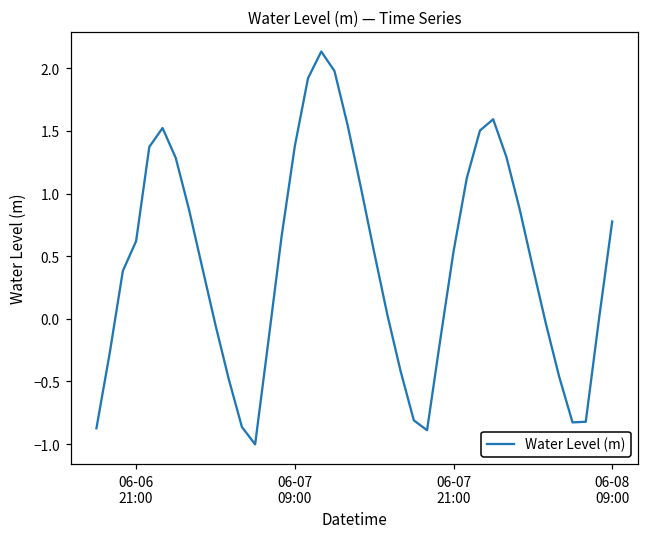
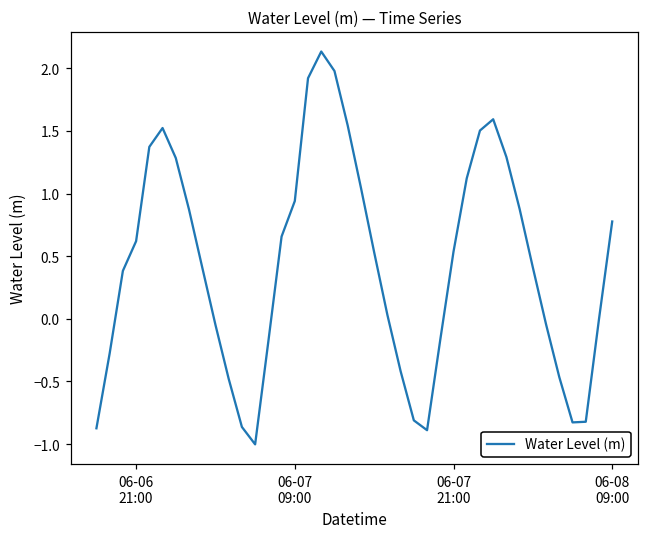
06-07 09:00: 1.38 -> 0.94
